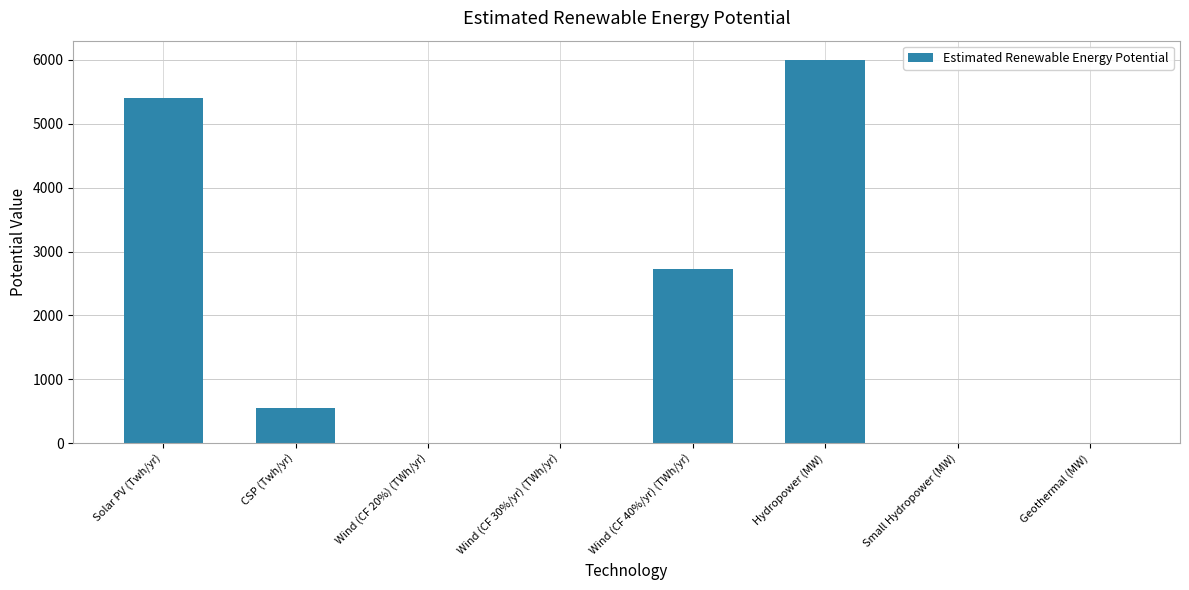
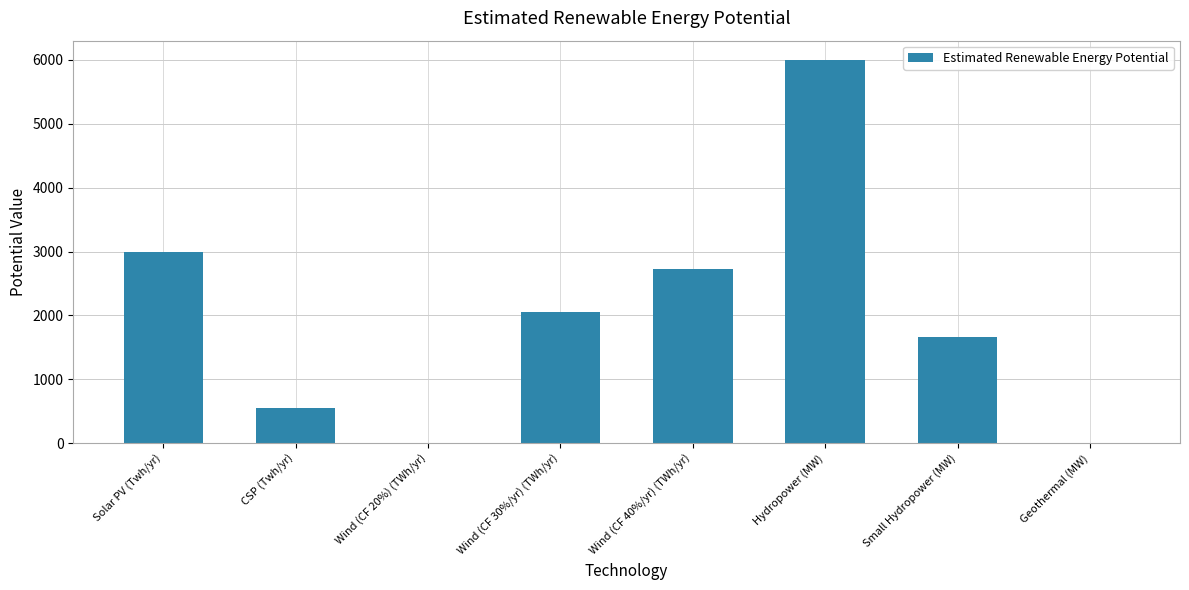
Solar PV (Twh/yr): 5400 -> 3000
Wind (CF 30%/yr) (TWh/yr): 0 -> 2100
Small Hydropower (MW): 0 -> 1700
